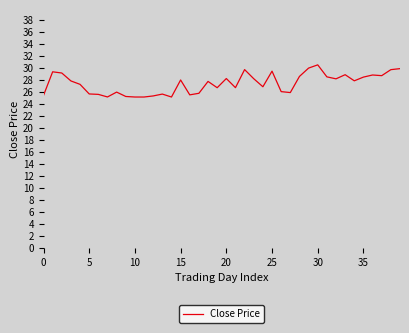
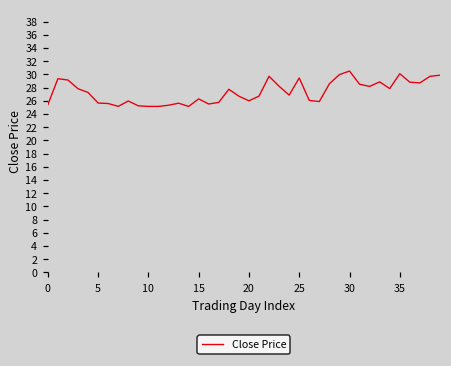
15: 28 -> 26
20: 28 -> 26
35: 28 -> 30
